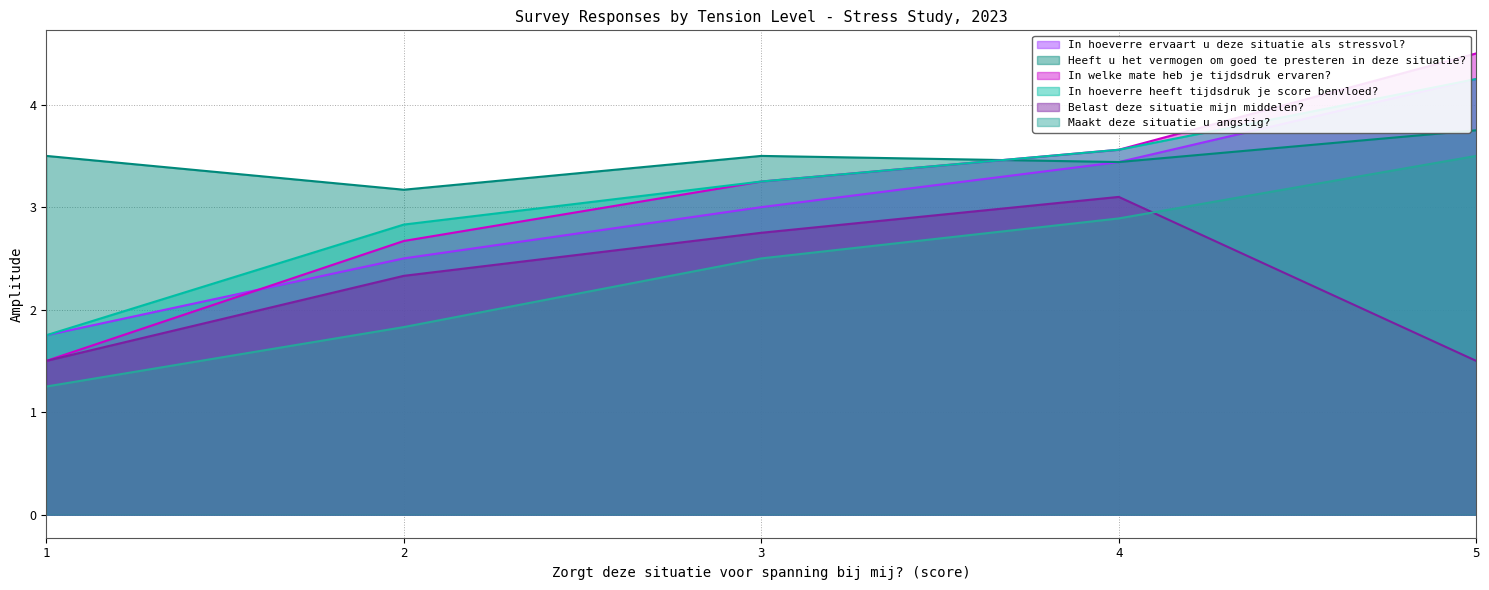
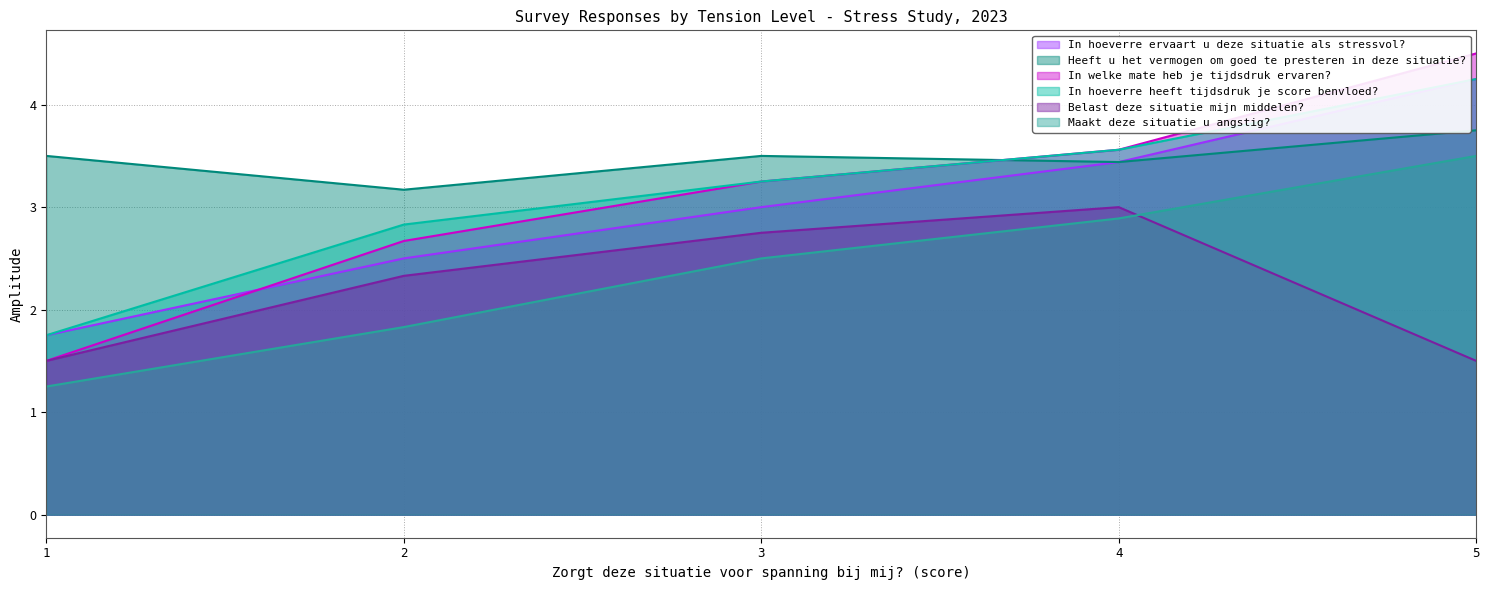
Belast deze situatie mijn middelen?, 4: 3.1 -> 3.0
